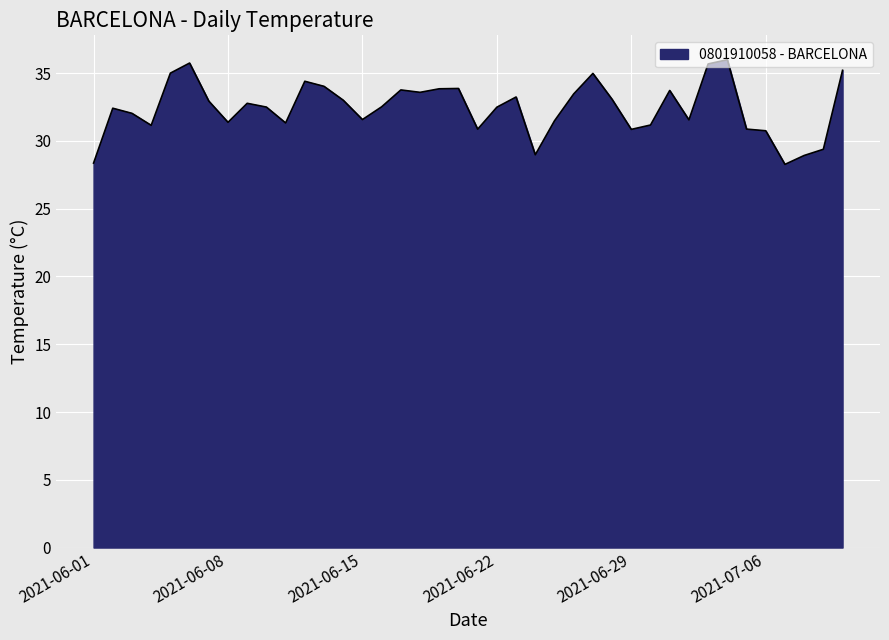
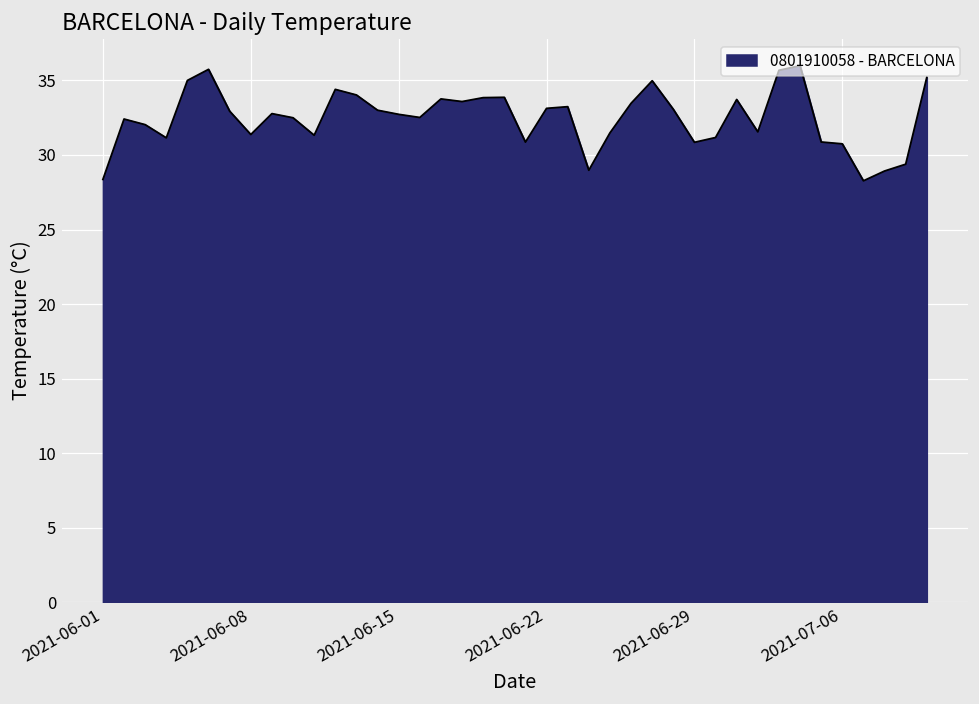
2021-06-15: 31.6 -> 32.7
2021-06-22: 32.5 -> 33.1
